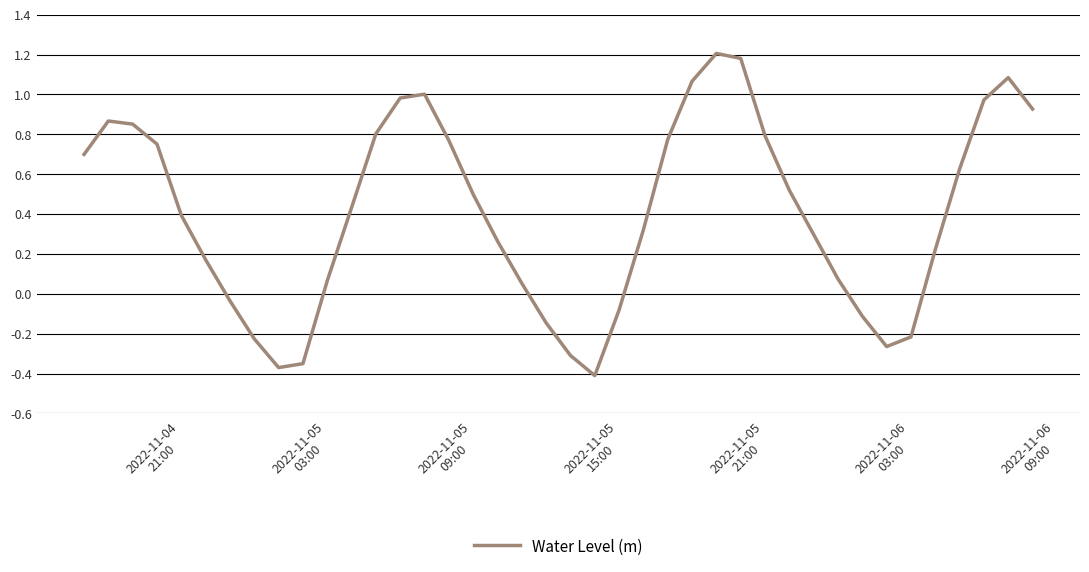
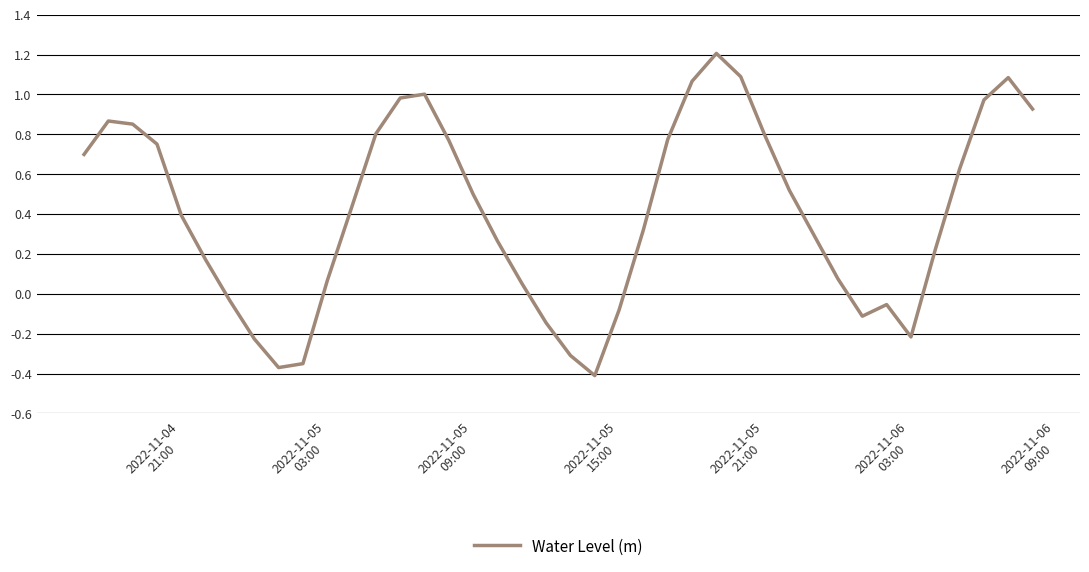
2022-11-05 21:00: 1.18 -> 1.09
2022-11-06 03:00: -0.26 -> -0.05
